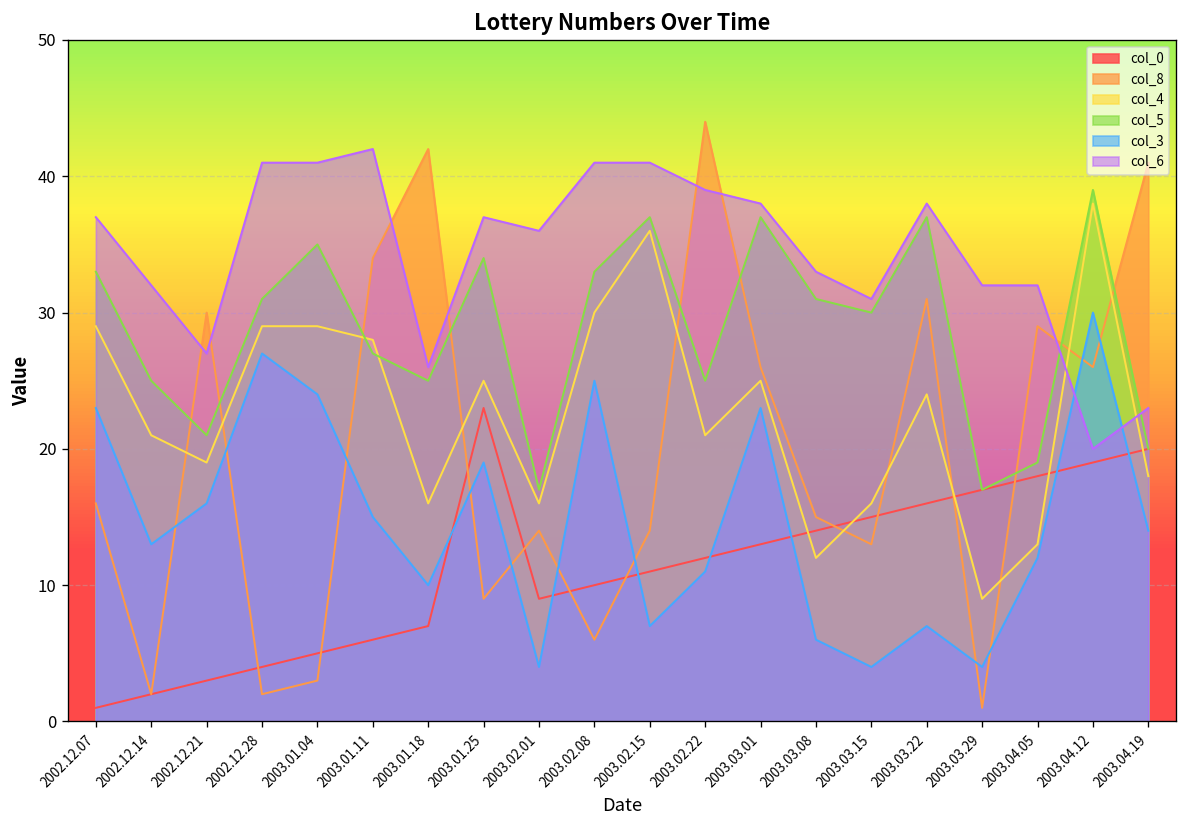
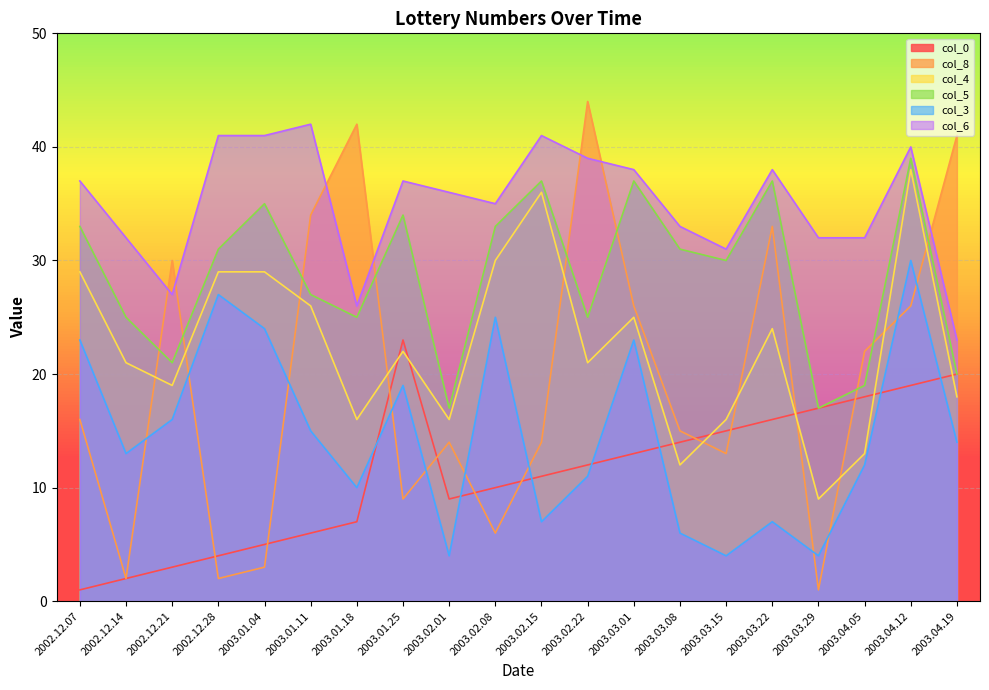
col_4, 2003.01.11: 28 -> 26
col_4, 2003.01.25: 25 -> 22
col_6, 2003.02.08: 41 -> 35
col_8, 2003.03.22: 31 -> 33
col_8, 2003.04.05: 29 -> 22
col_6, 2003.04.12: 20 -> 40
